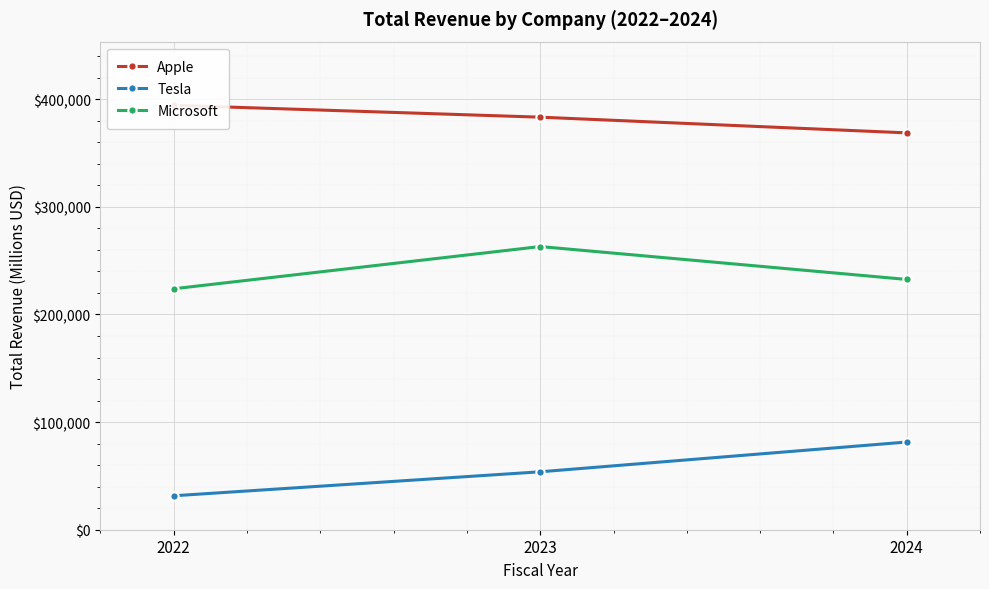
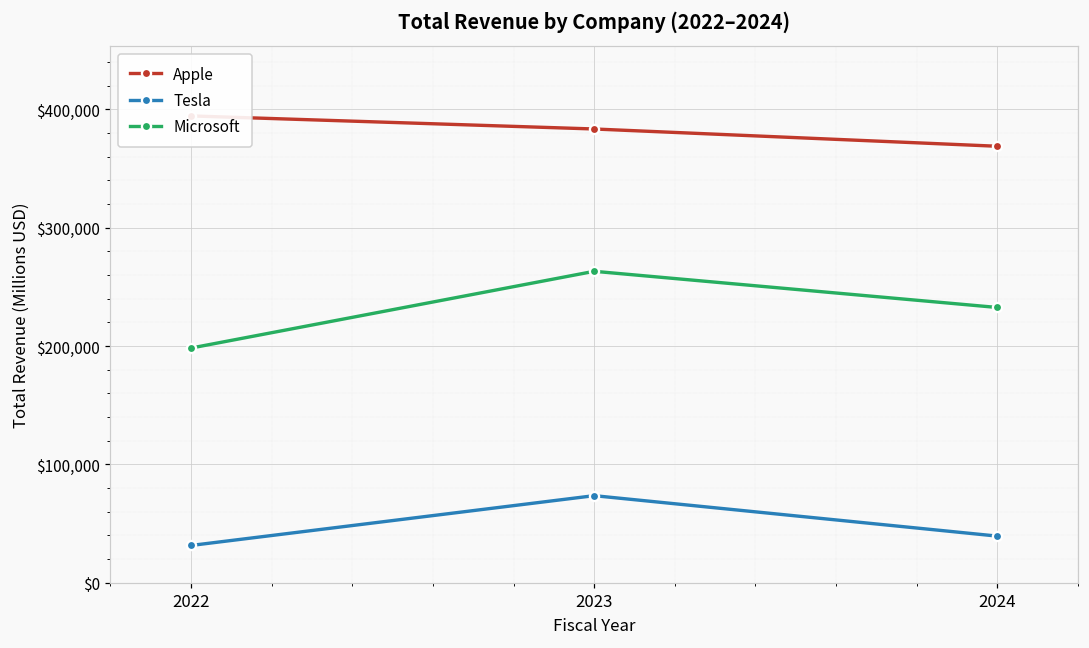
Microsoft, 2022: $224,000 -> $198,000
Tesla, 2023: $54,000 -> $74,000
Tesla, 2024: $81,000 -> $39,000
